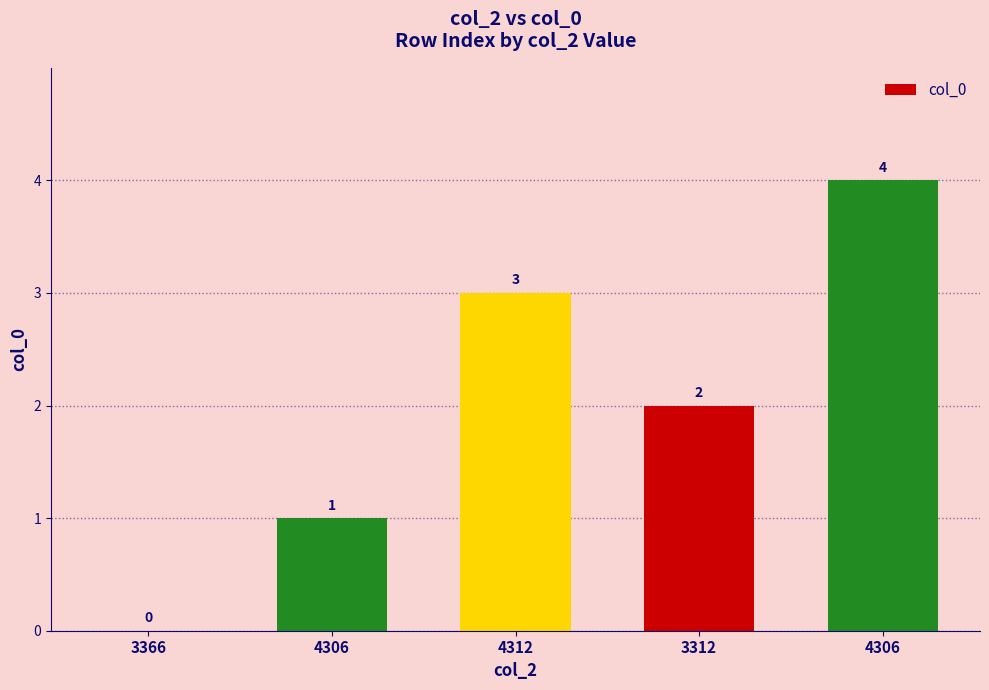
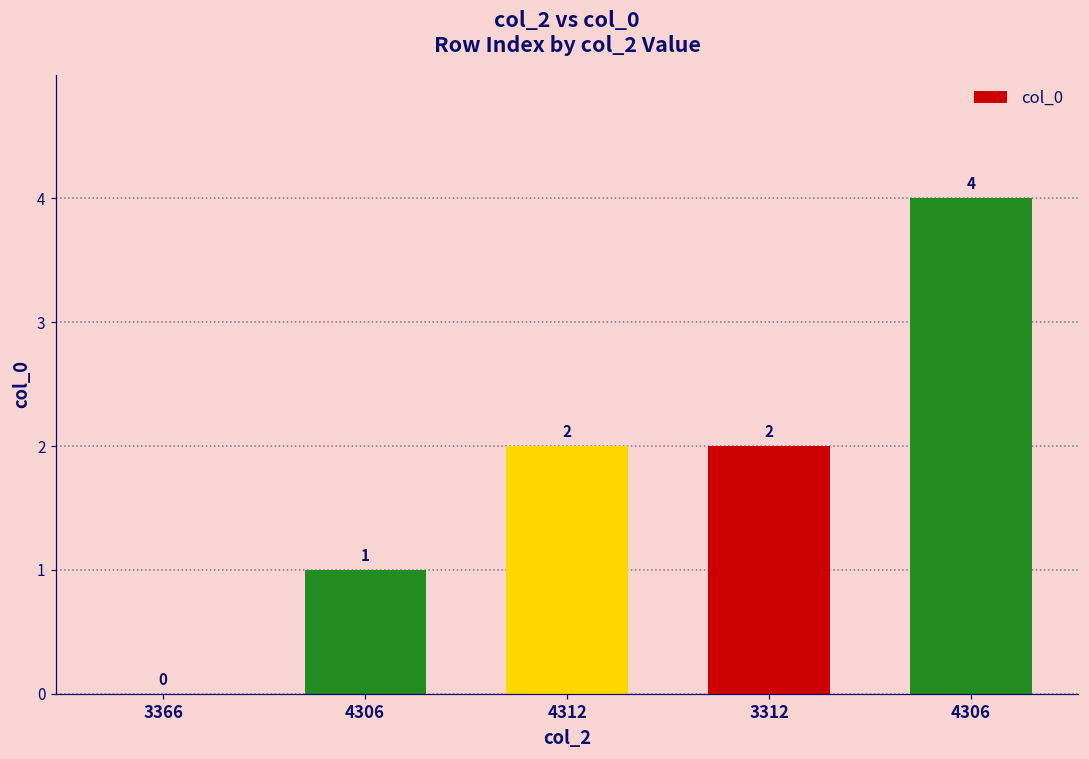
4312: 3 -> 2
